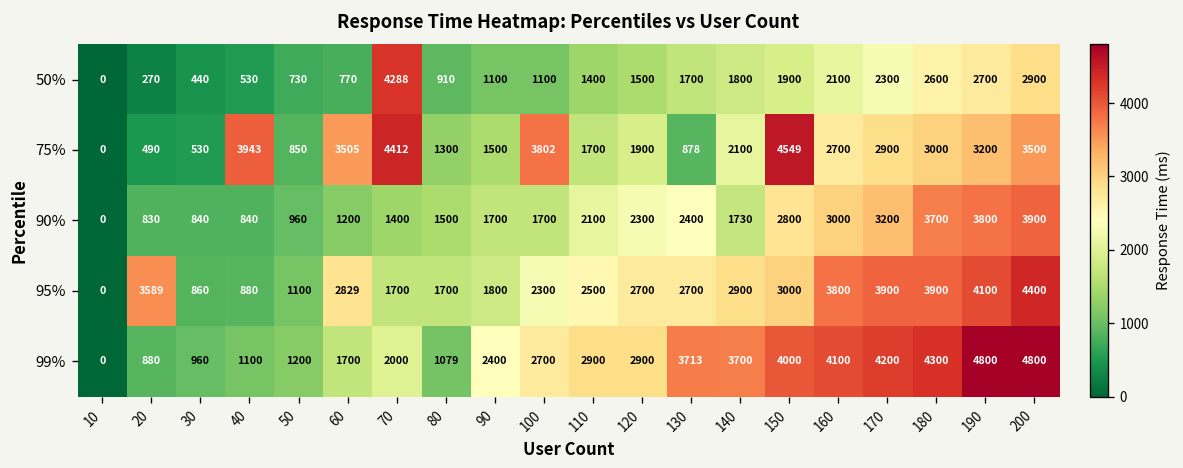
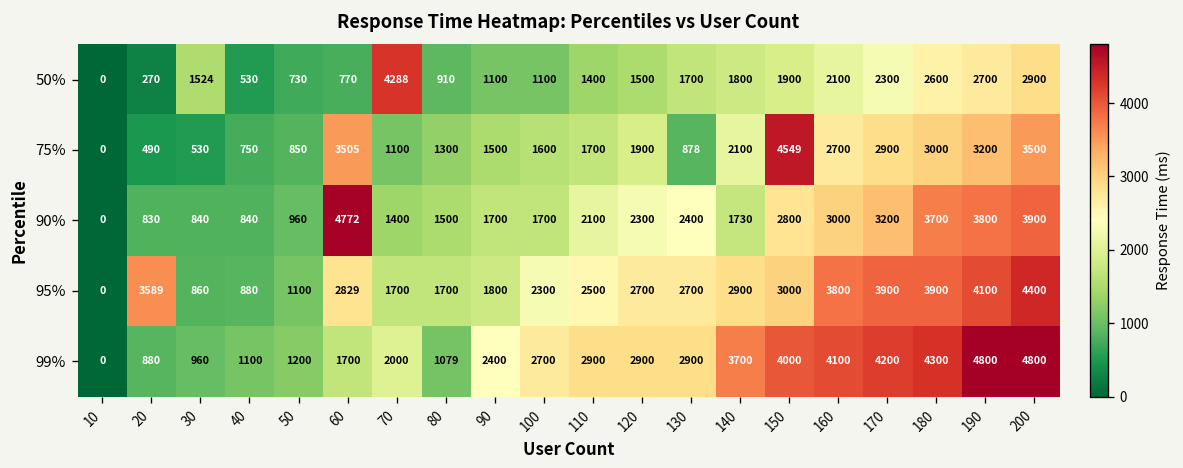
50%, 30: 440 -> 1524
75%, 40: 3943 -> 750
75%, 70: 4412 -> 1100
75%, 100: 3802 -> 1600
90%, 60: 1200 -> 4772
99%, 130: 3713 -> 2900
